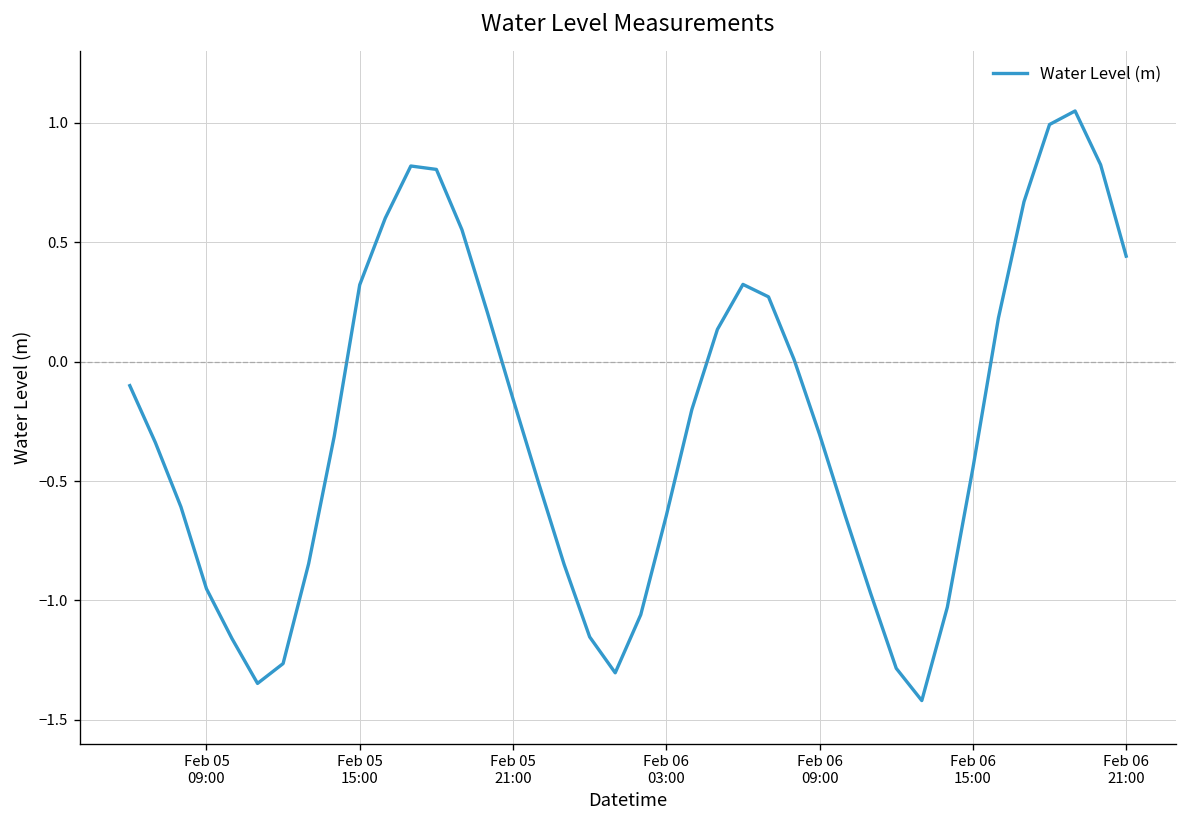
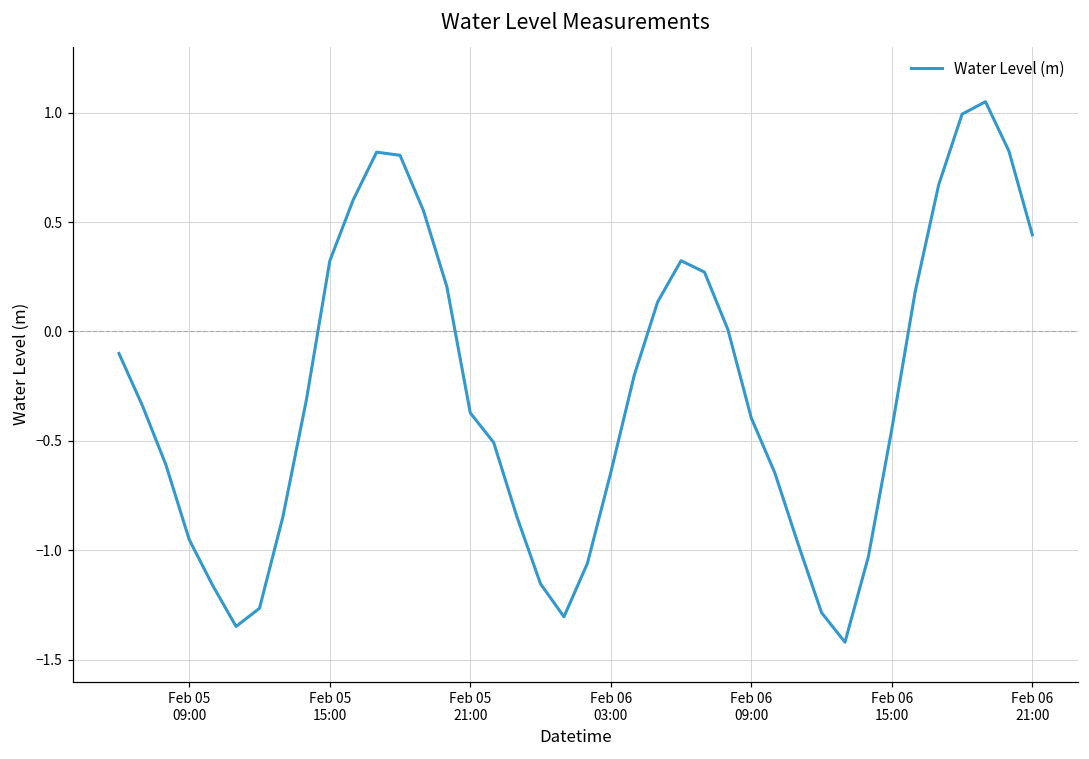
Feb 05 21:00: -0.16 -> -0.37
Feb 06 09:00: -0.31 -> -0.40
